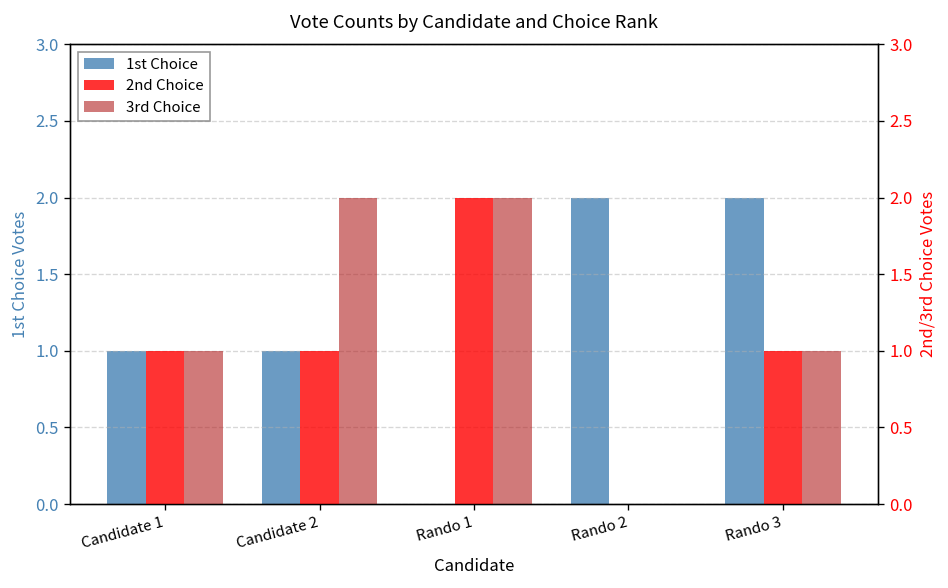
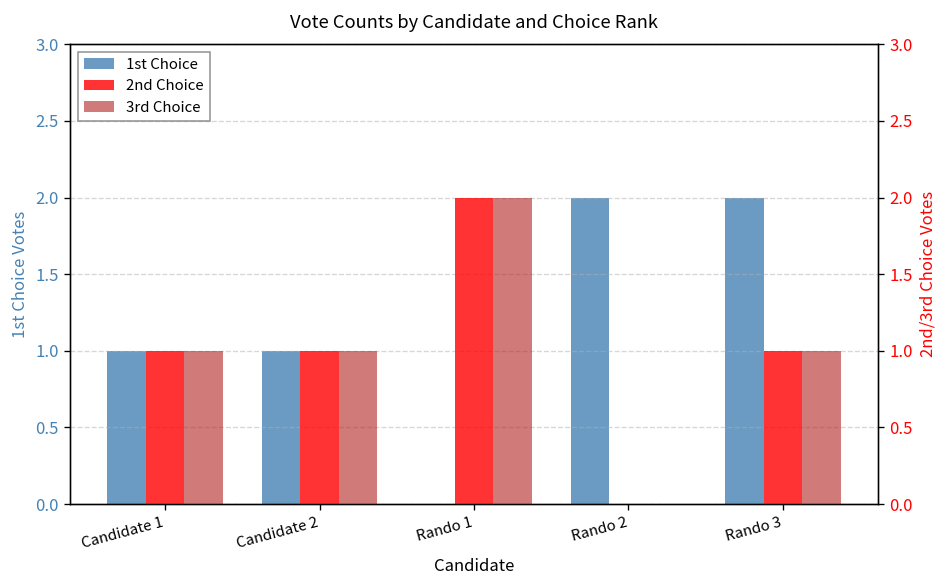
3rd Choice, Candidate 2: 2 -> 1
